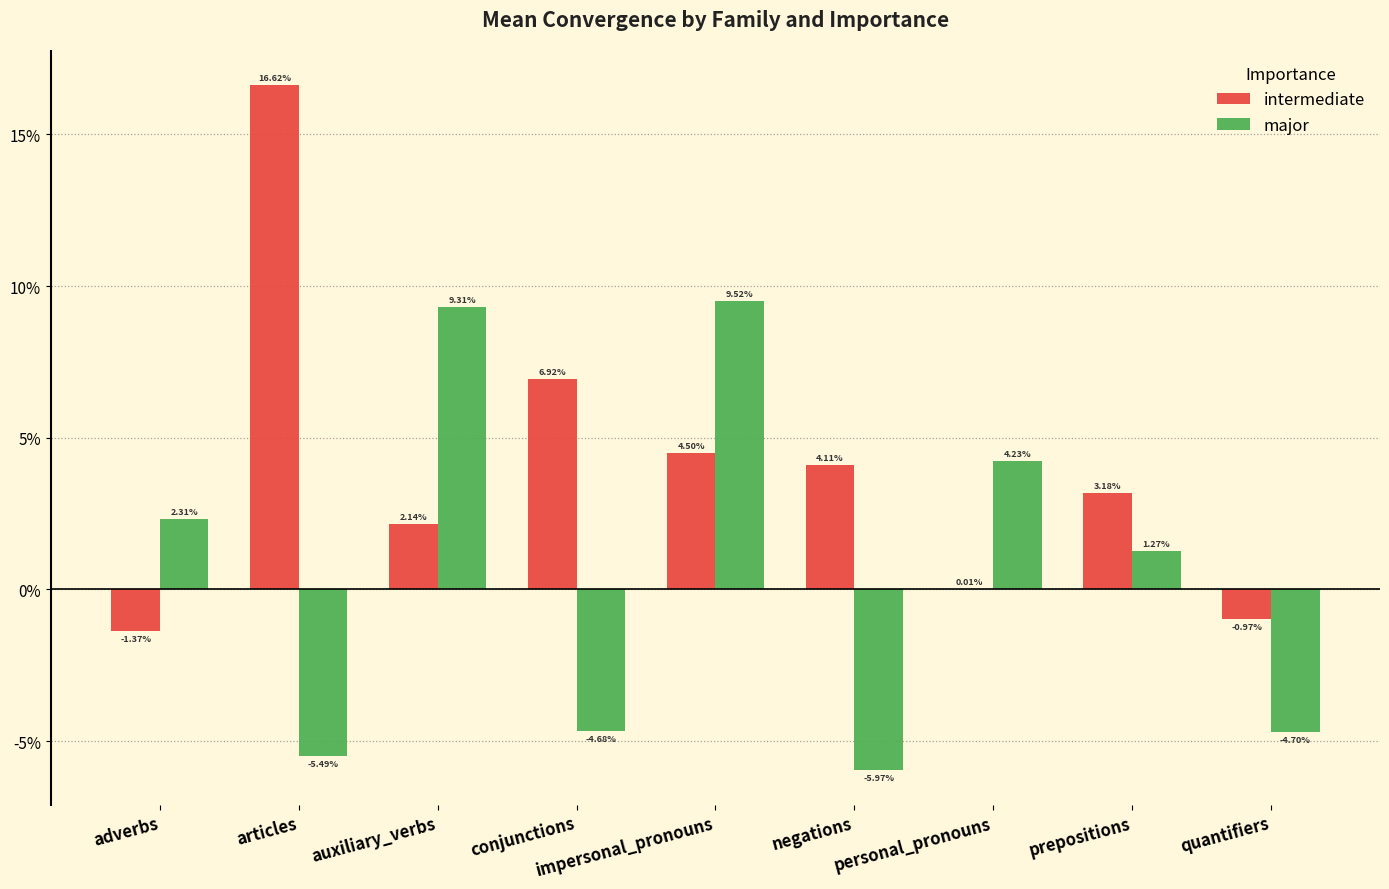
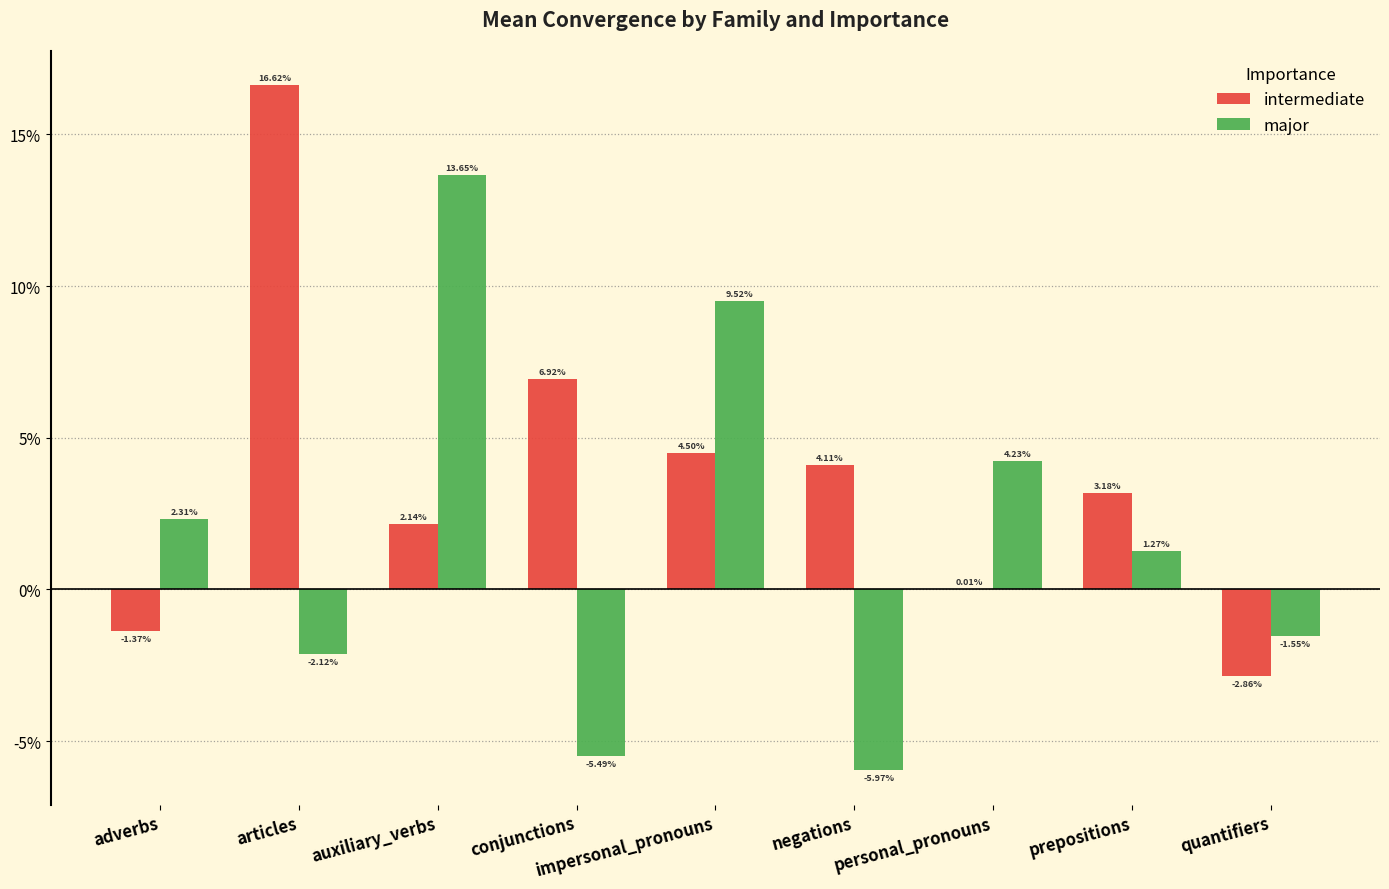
major, articles: -5.49% -> -2.12%
major, auxiliary_verbs: 9.31% -> 13.65%
major, conjunctions: -4.68% -> -5.49%
intermediate, quantifiers: -0.97% -> -2.86%
major, quantifiers: -4.70% -> -1.55%
